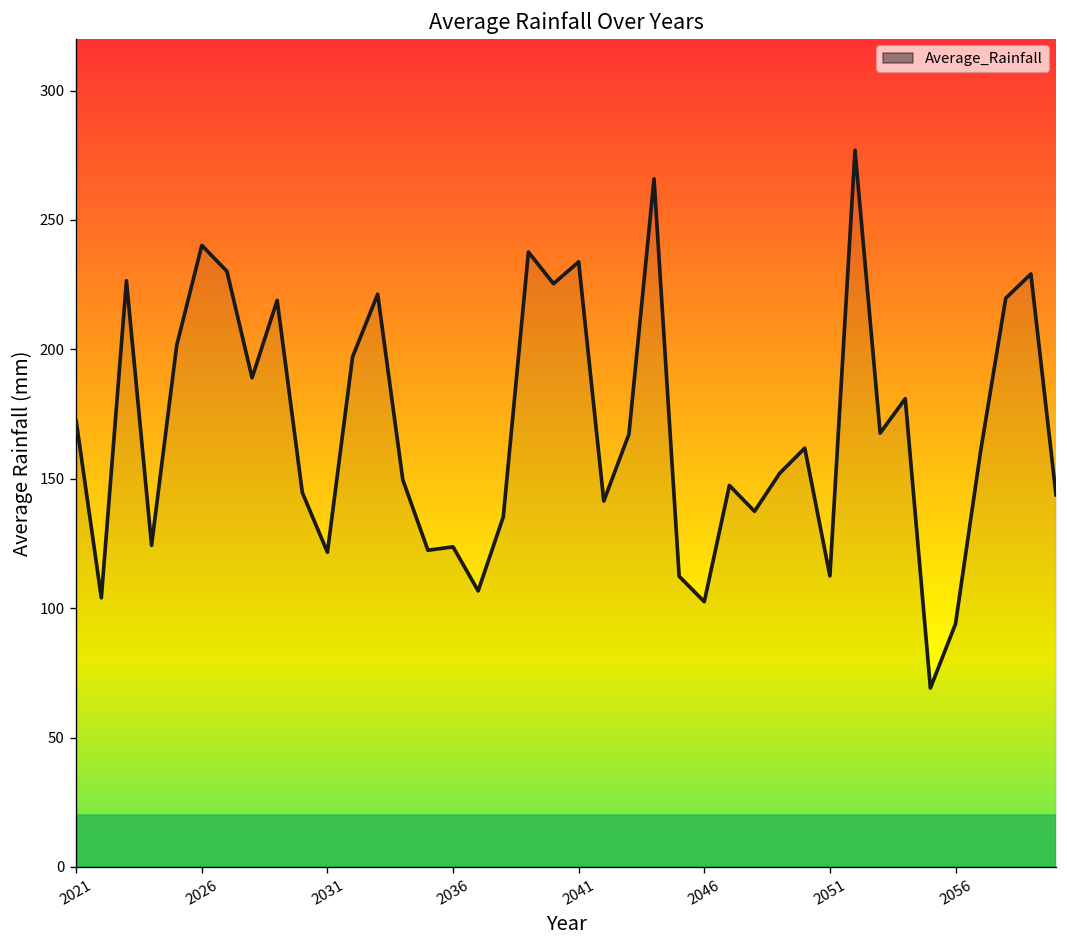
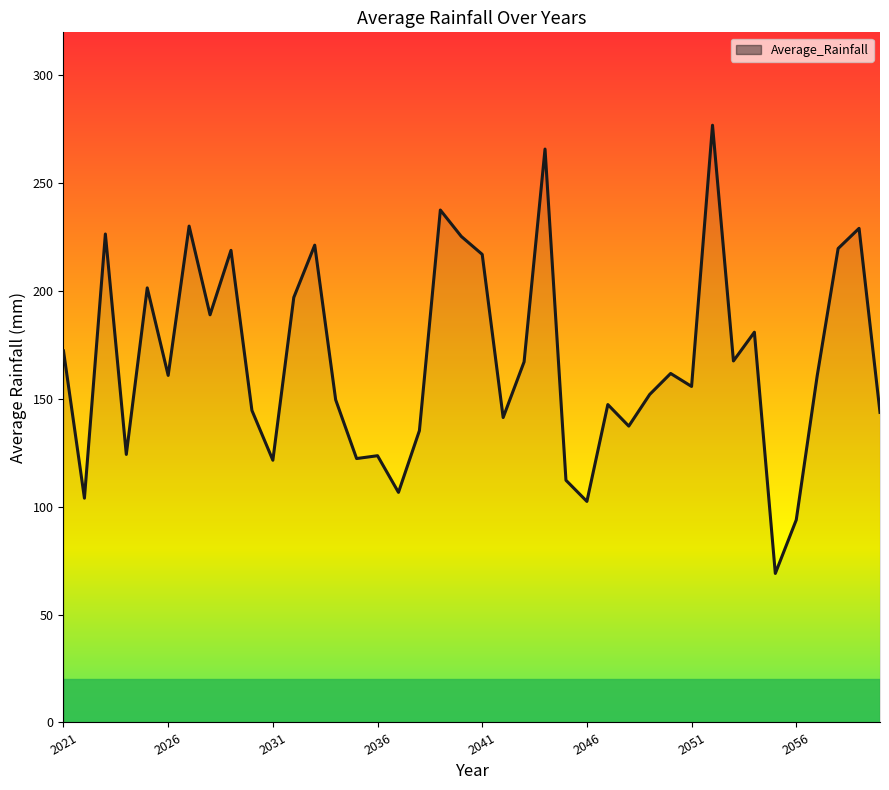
2026: 240 -> 161
2041: 234 -> 217
2051: 112 -> 156
